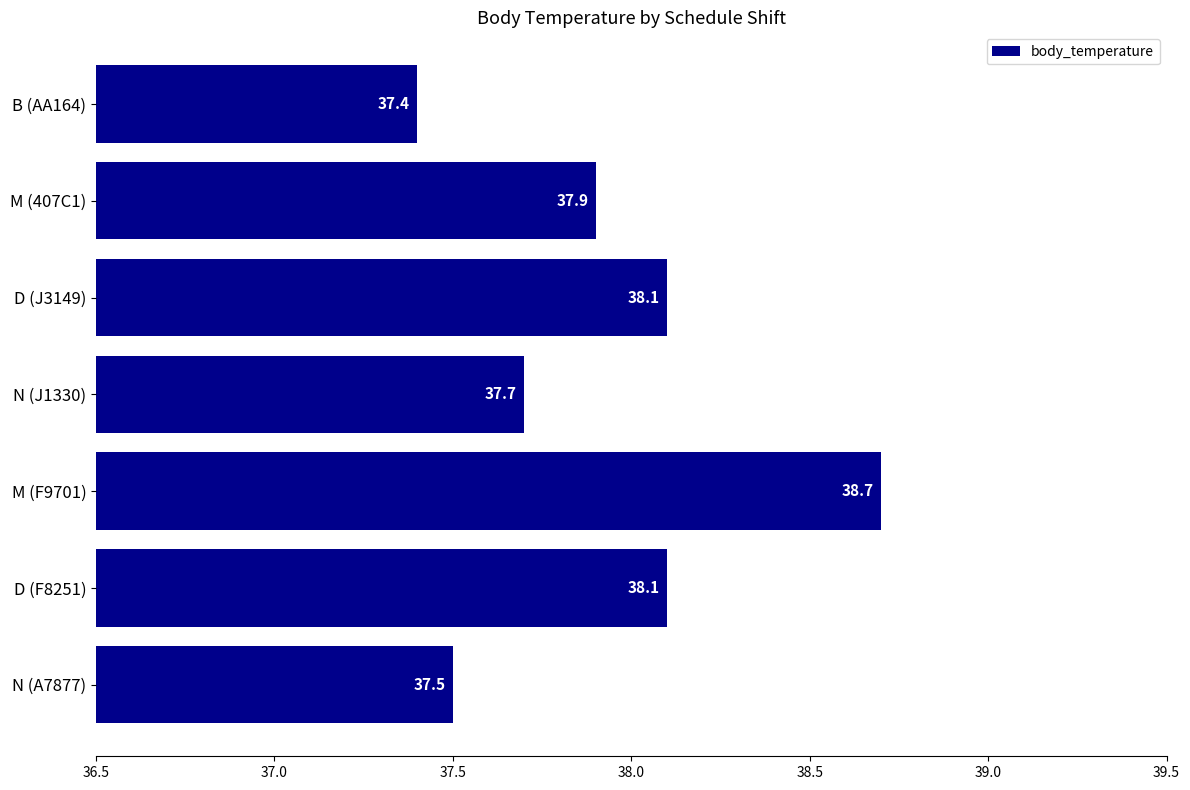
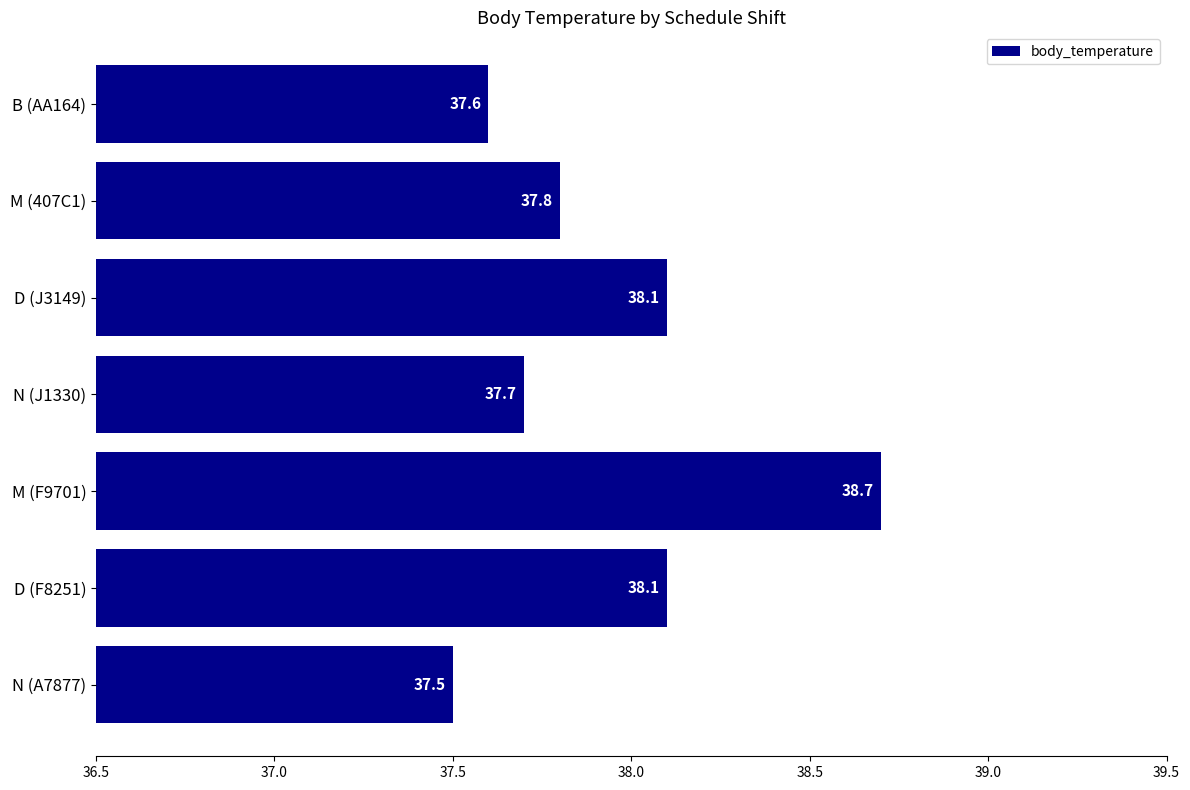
B (AA164): 37.4 -> 37.6
M (407C1): 37.9 -> 37.8
